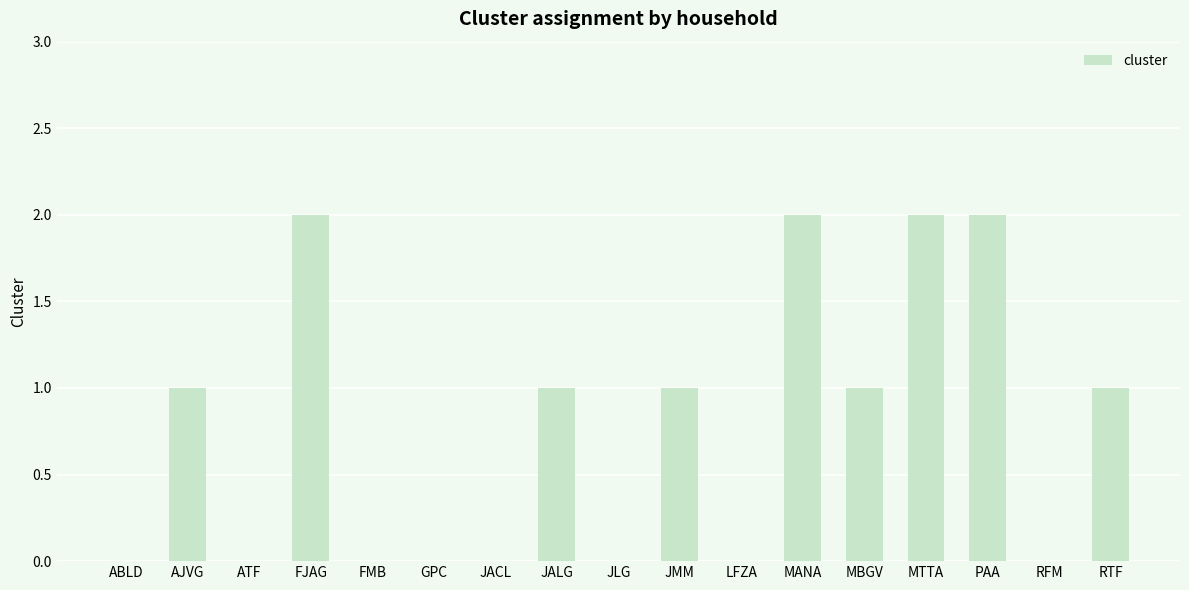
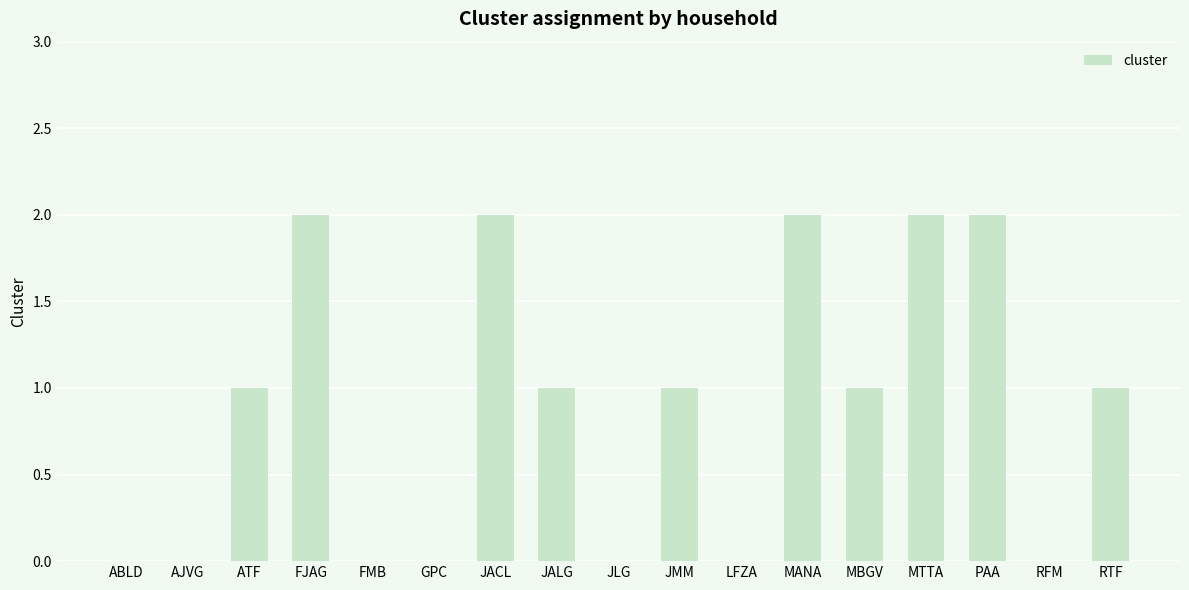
AJVG: 1 -> 0
ATF: 0 -> 1
JACL: 0 -> 2
